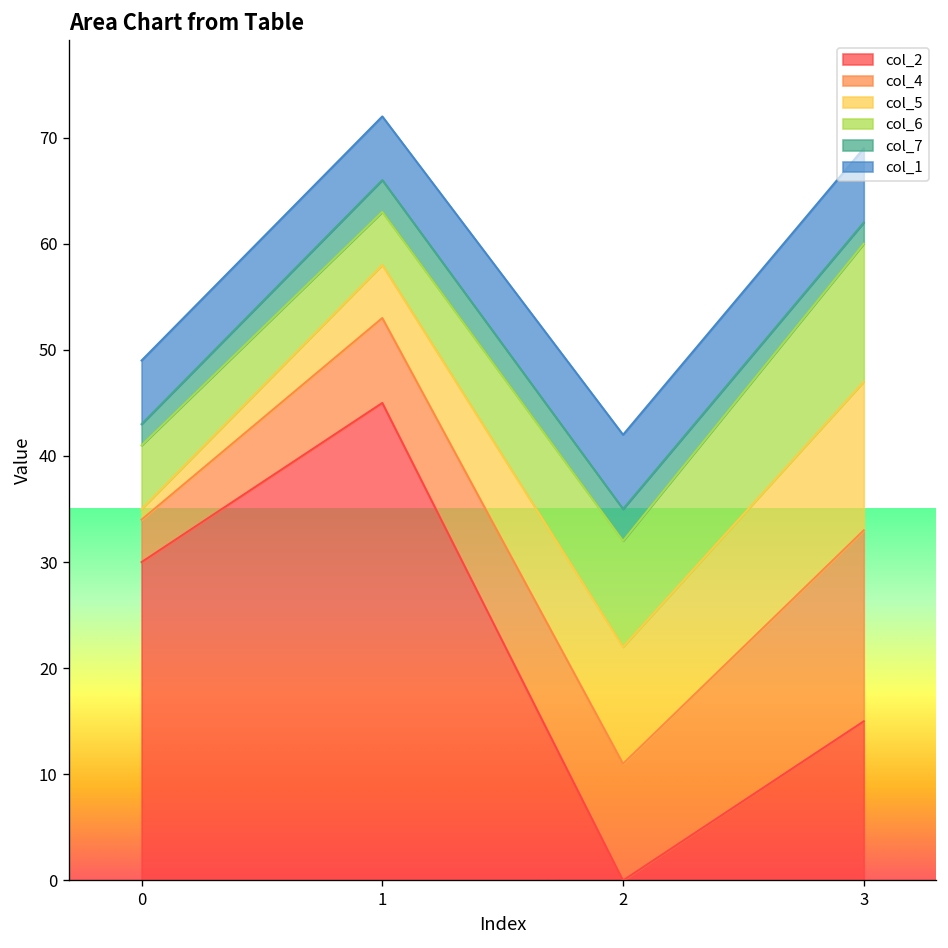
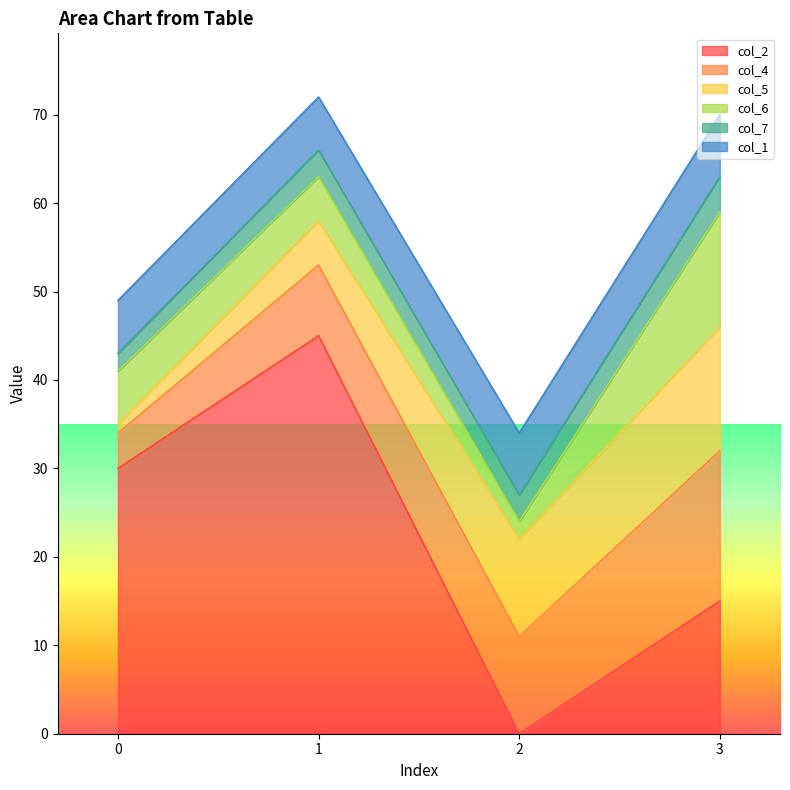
col_6, 2: 10 -> 2
col_4, 3: 18 -> 17
col_7, 3: 2 -> 4
